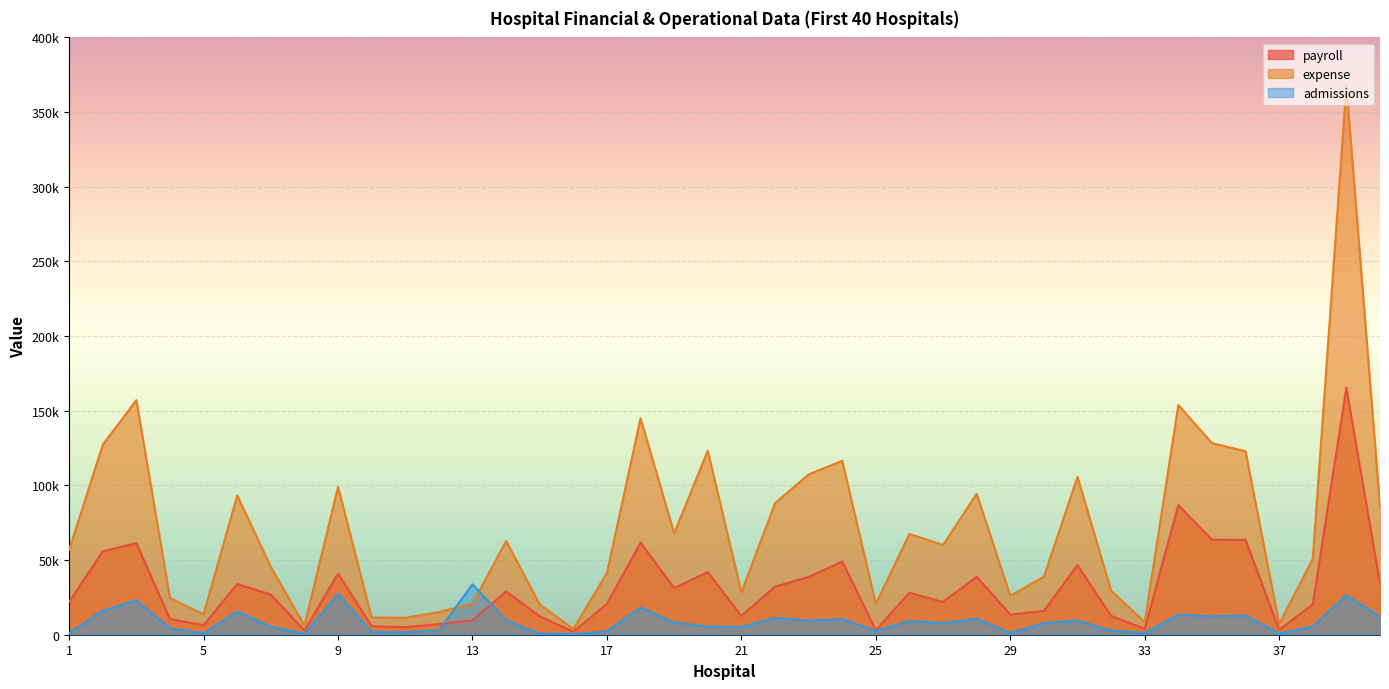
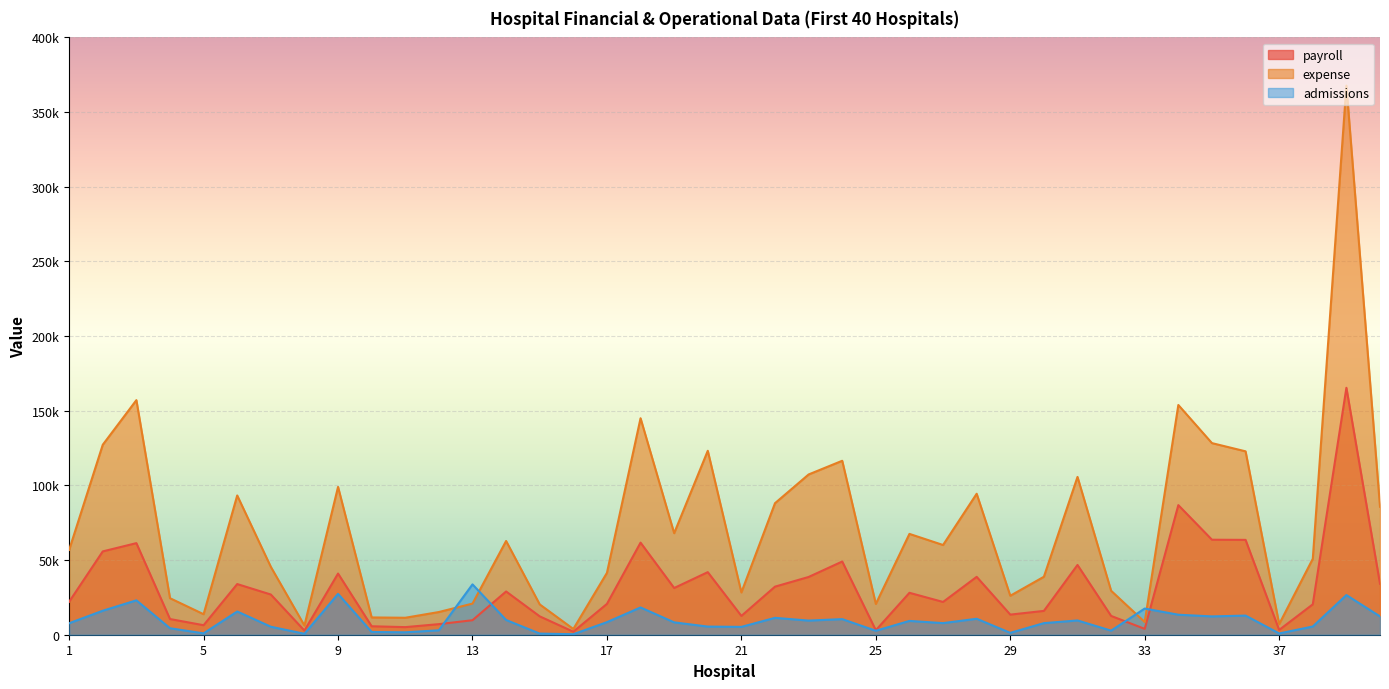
admissions, 1: 1000 -> 8000
admissions, 17: 2000 -> 8000
admissions, 33: 1000 -> 18000
